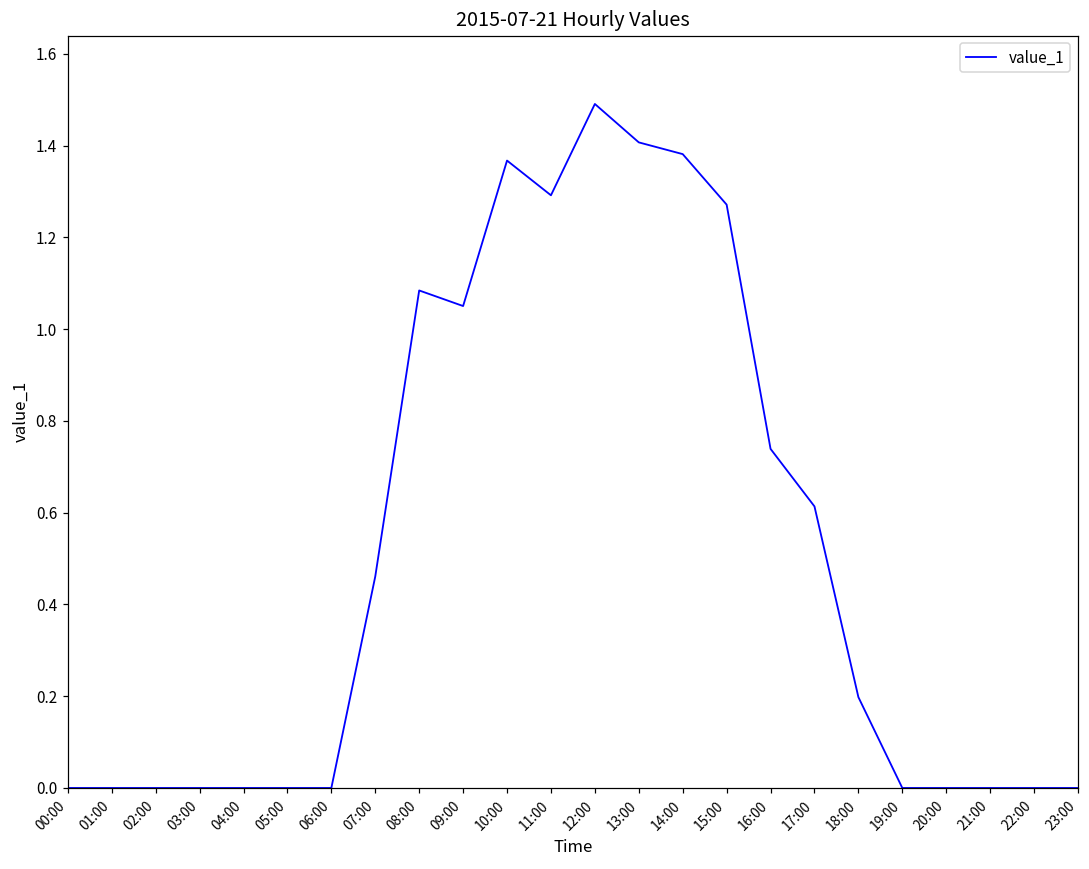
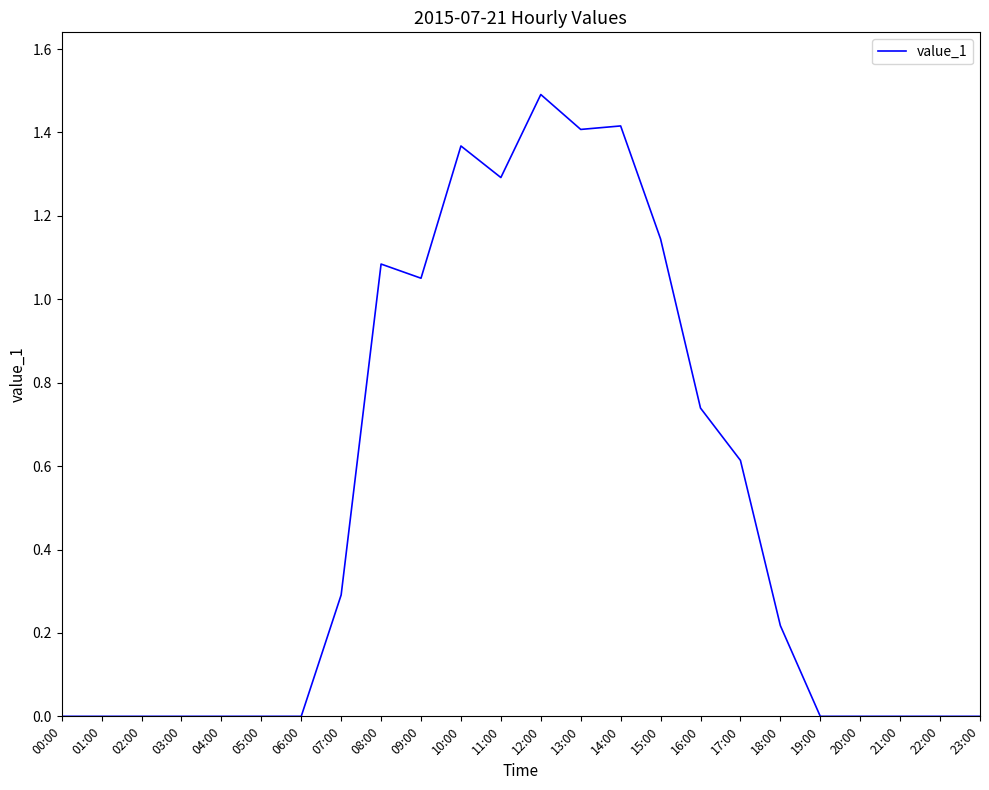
07:00: 0.46 -> 0.29
14:00: 1.38 -> 1.42
15:00: 1.27 -> 1.14
18:00: 0.20 -> 0.22
